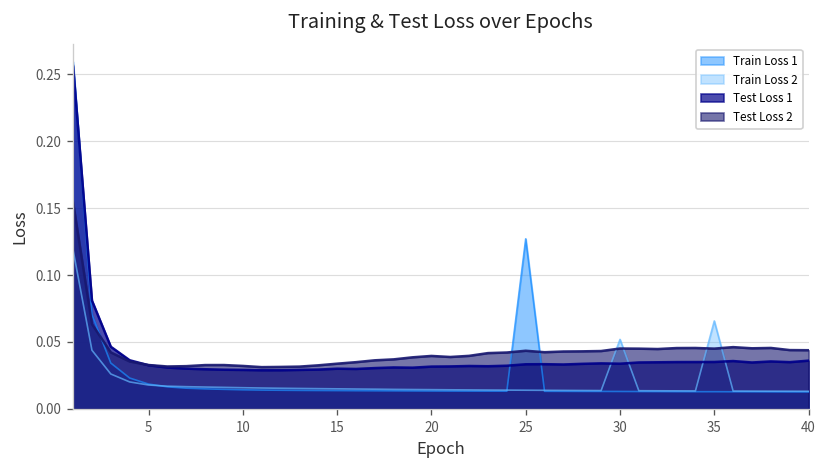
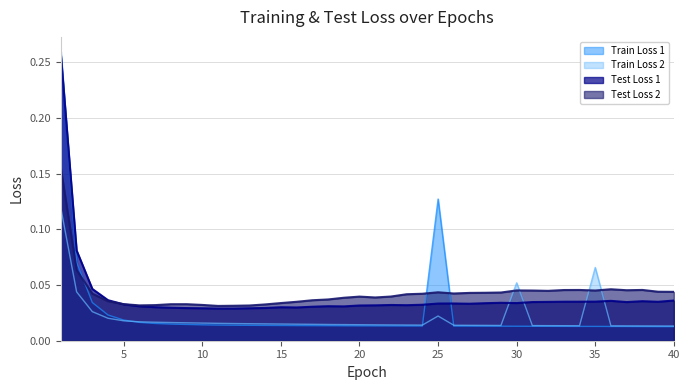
Train Loss 2, 25: 0.014 -> 0.022
